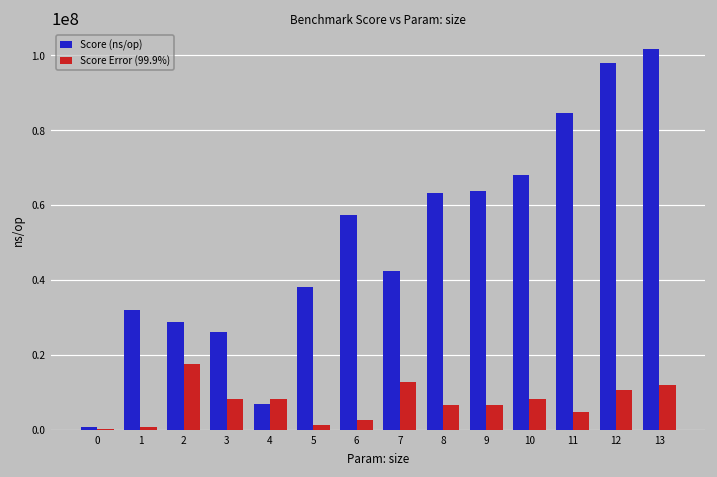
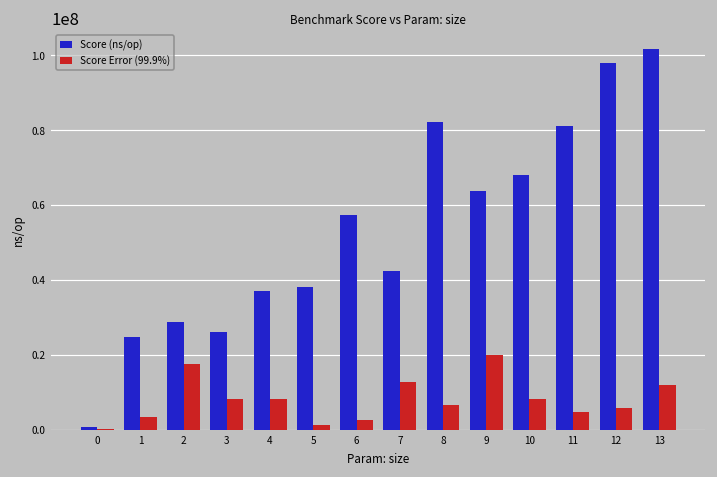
Score (ns/op), 1: 32000000 -> 25000000
Score Error (99.9%), 1: 1000000 -> 3000000
Score (ns/op), 4: 7000000 -> 37000000
Score (ns/op), 8: 63000000 -> 82000000
Score Error (99.9%), 9: 7000000 -> 20000000
Score (ns/op), 11: 84000000 -> 81000000
Score Error (99.9%), 12: 11000000 -> 6000000
